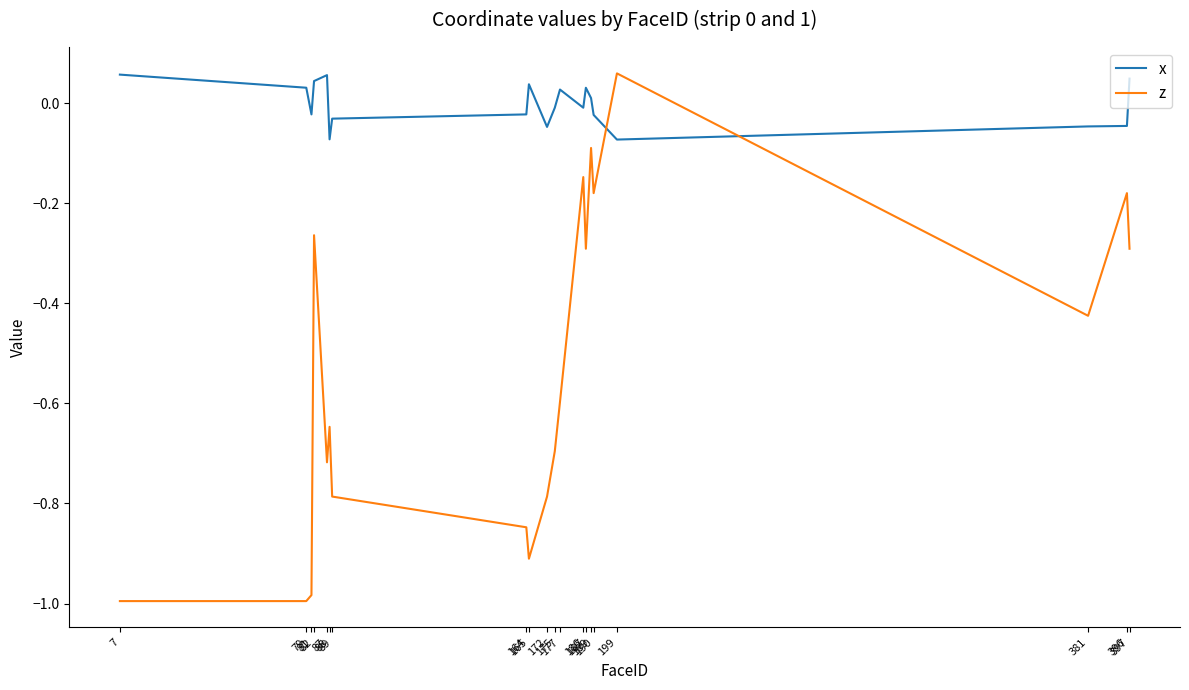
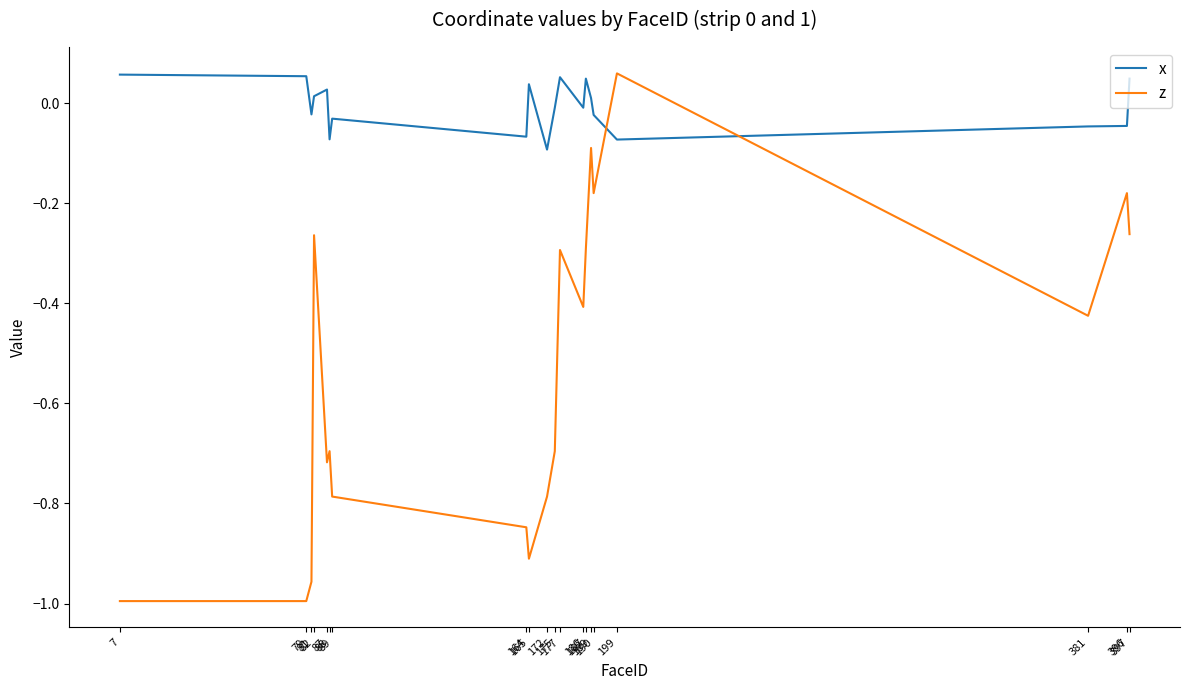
x, 79: 0.03 -> 0.05
z, 81: -0.98 -> -0.96
x, 82: 0.04 -> 0.01
x, 87: 0.06 -> 0.03
z, 88: -0.65 -> -0.70
x, 164: -0.02 -> -0.07
x, 172: -0.05 -> -0.09
x, 177: 0.03 -> 0.05
z, 177: -0.60 -> -0.29
z, 186: -0.15 -> -0.41
x, 187: 0.03 -> 0.05
z, 397: -0.29 -> -0.26
